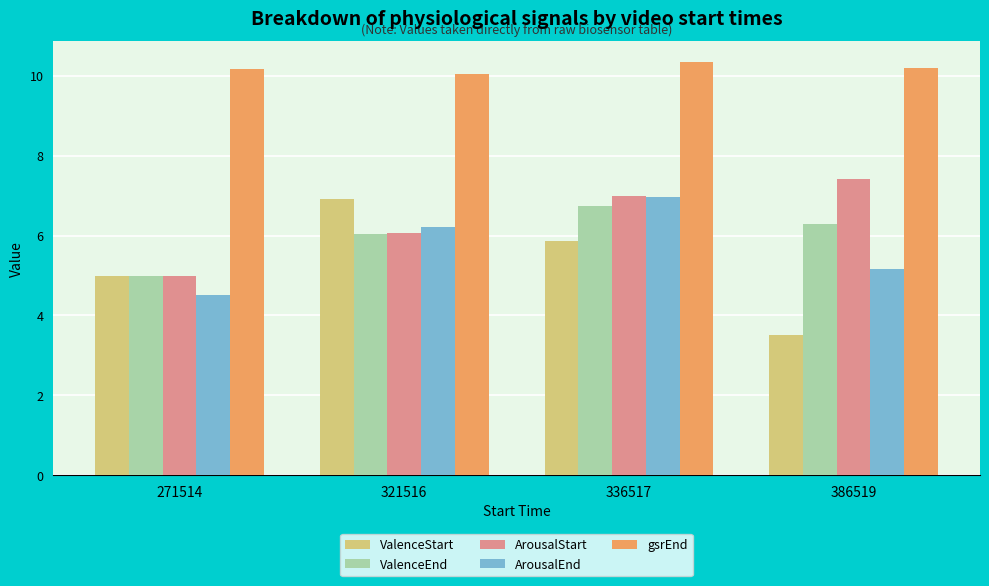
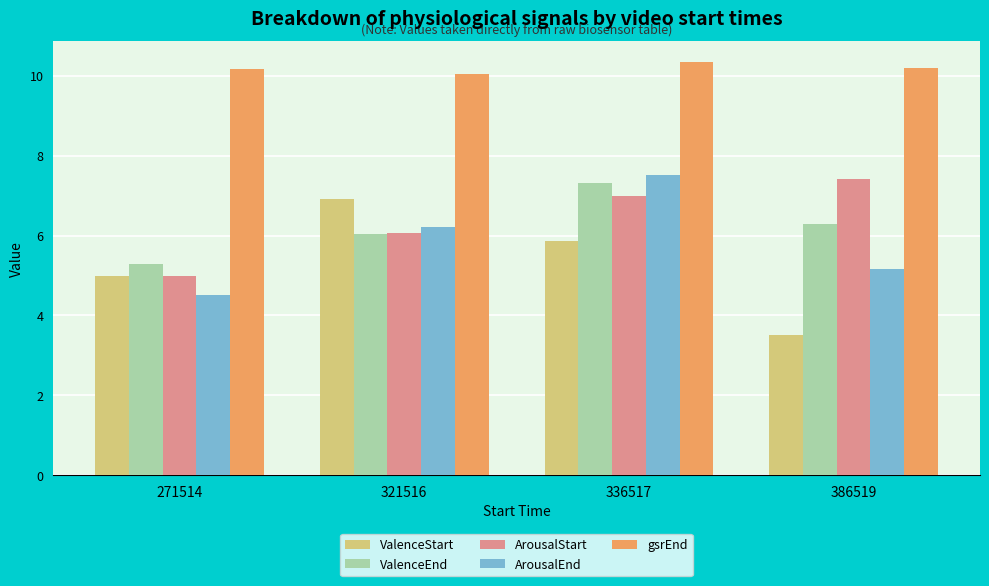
ValenceEnd, 271514: 5.0 -> 5.3
ValenceEnd, 336517: 6.7 -> 7.3
ArousalEnd, 336517: 7.0 -> 7.5
